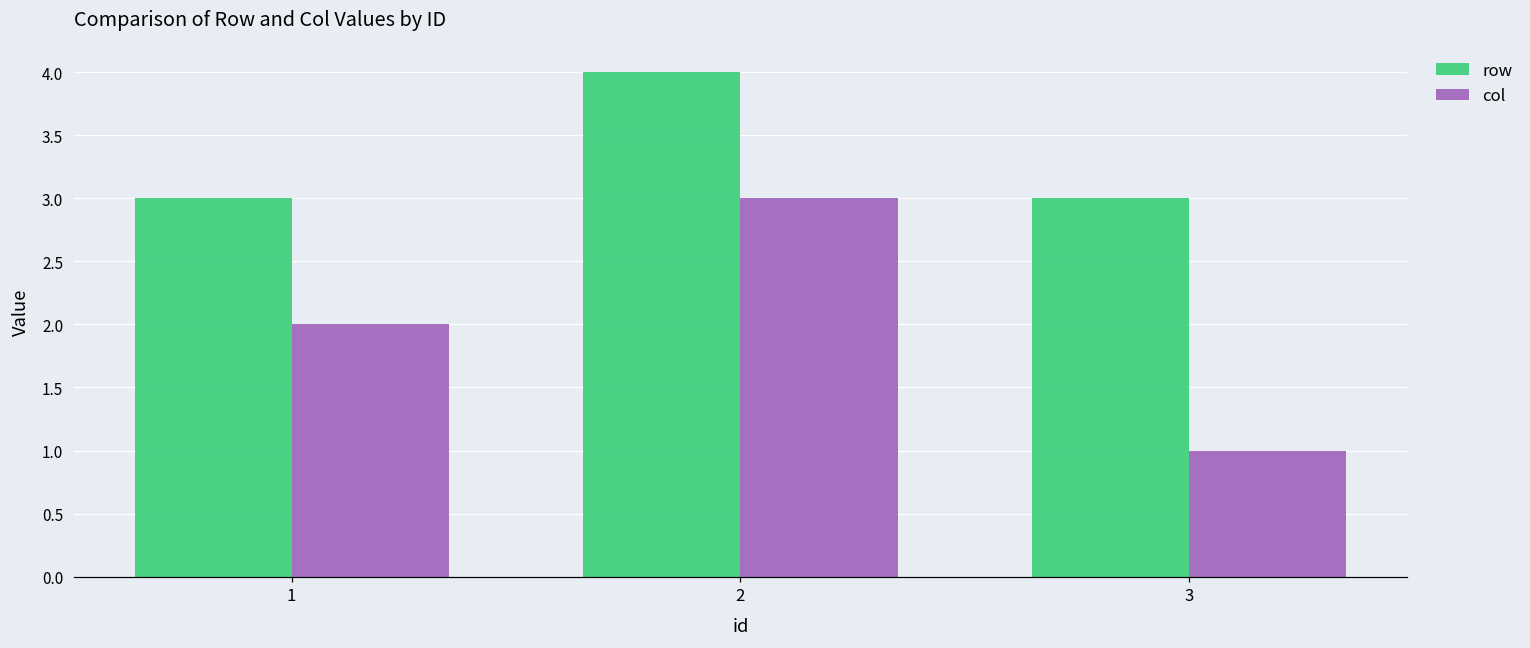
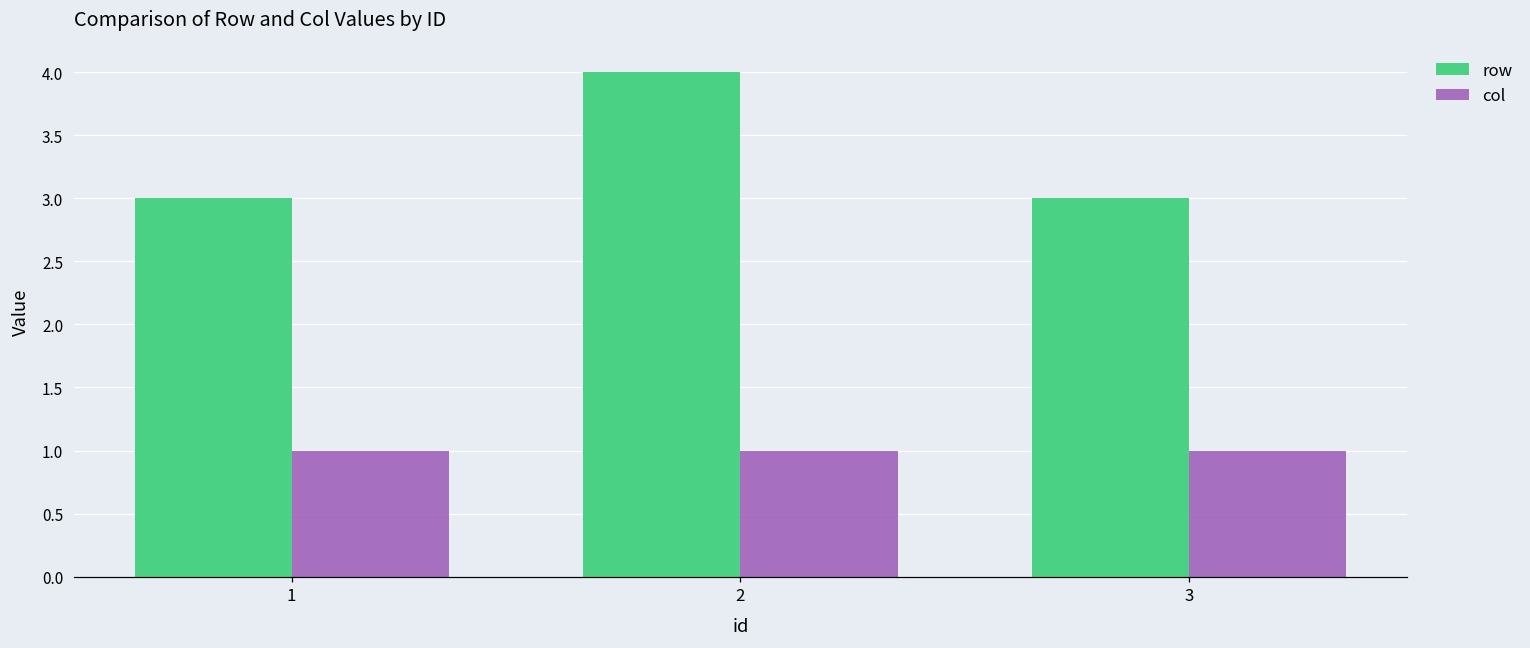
col, 1: 2 -> 1
col, 2: 3 -> 1
